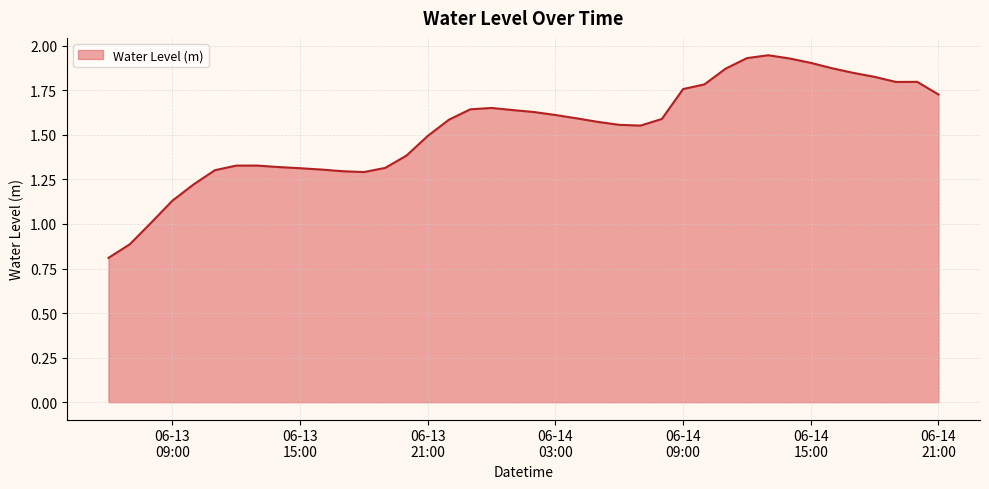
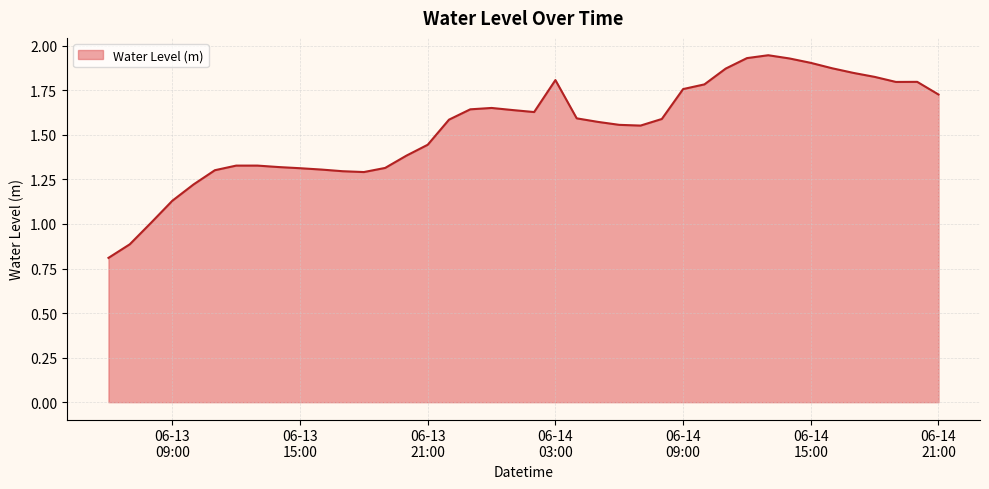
06-13 21:00: 1.49 -> 1.44
06-14 03:00: 1.61 -> 1.81
